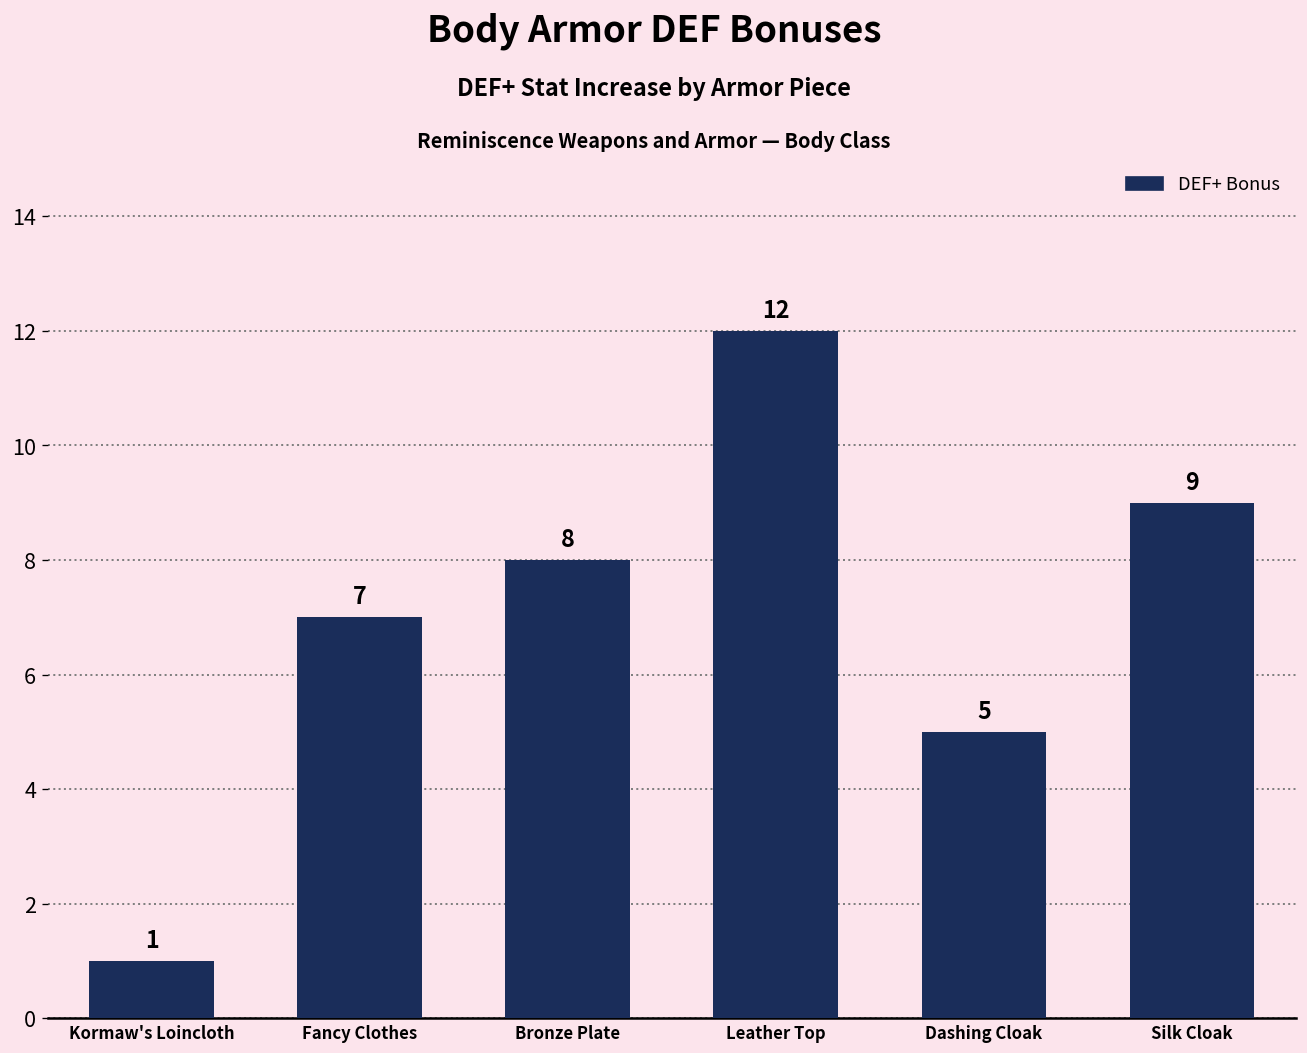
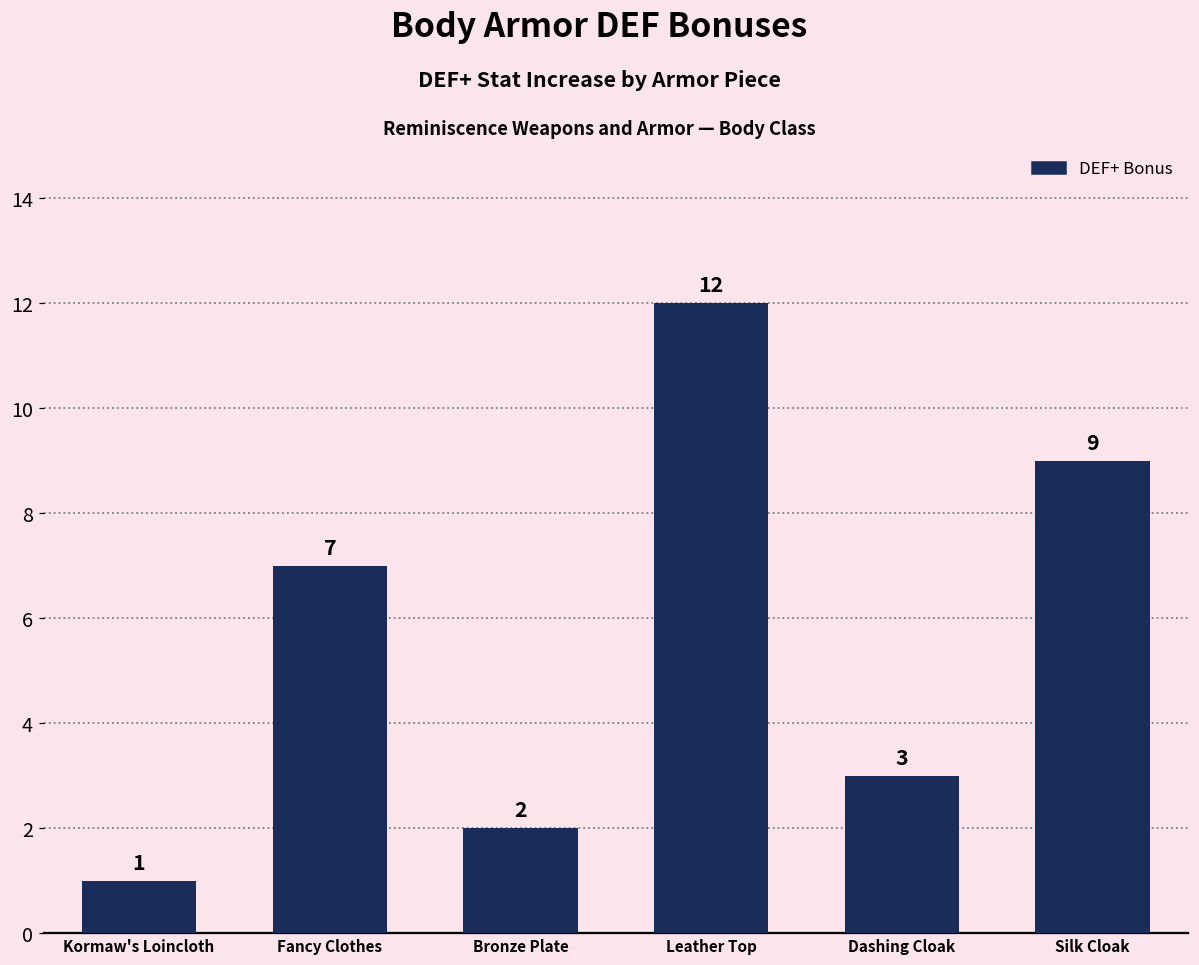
Bronze Plate: 8 -> 2
Dashing Cloak: 5 -> 3
